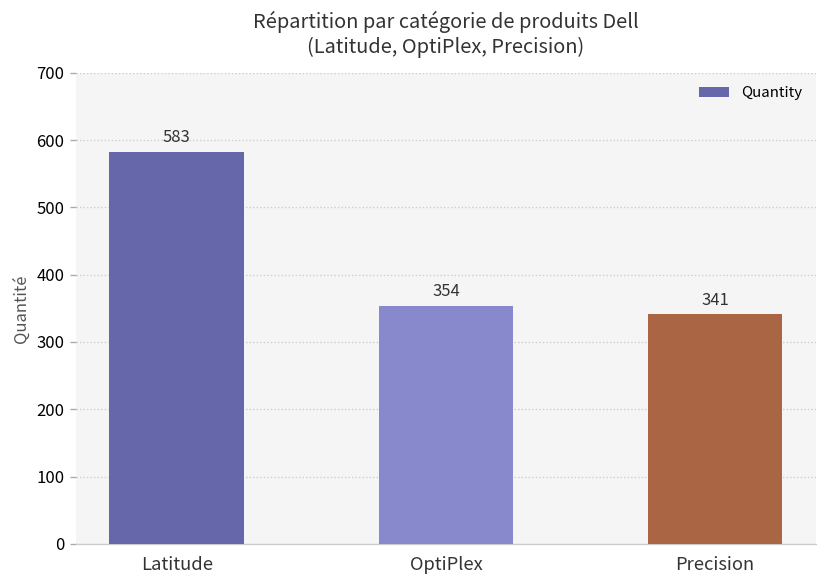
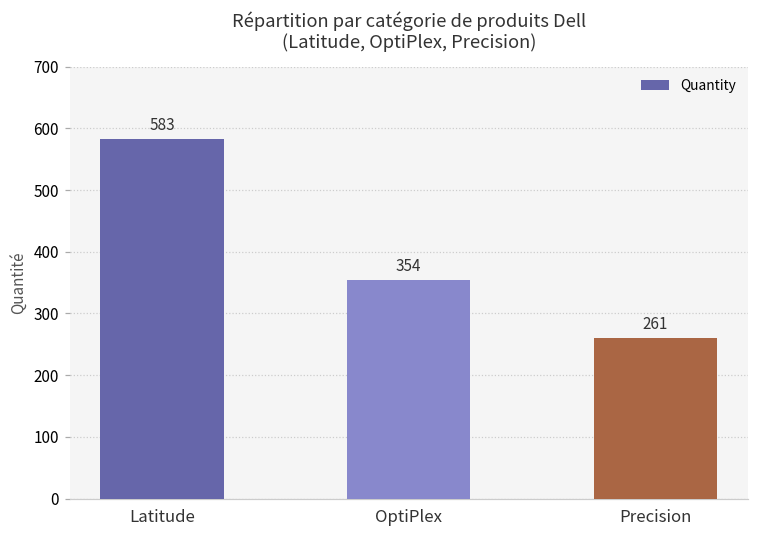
Precision: 341 -> 261
